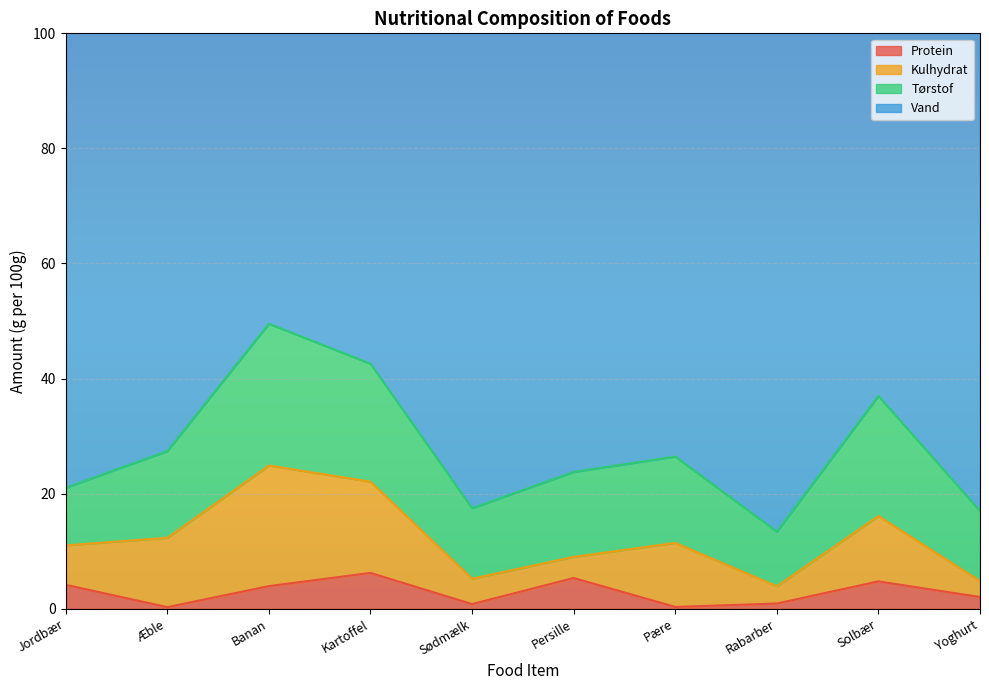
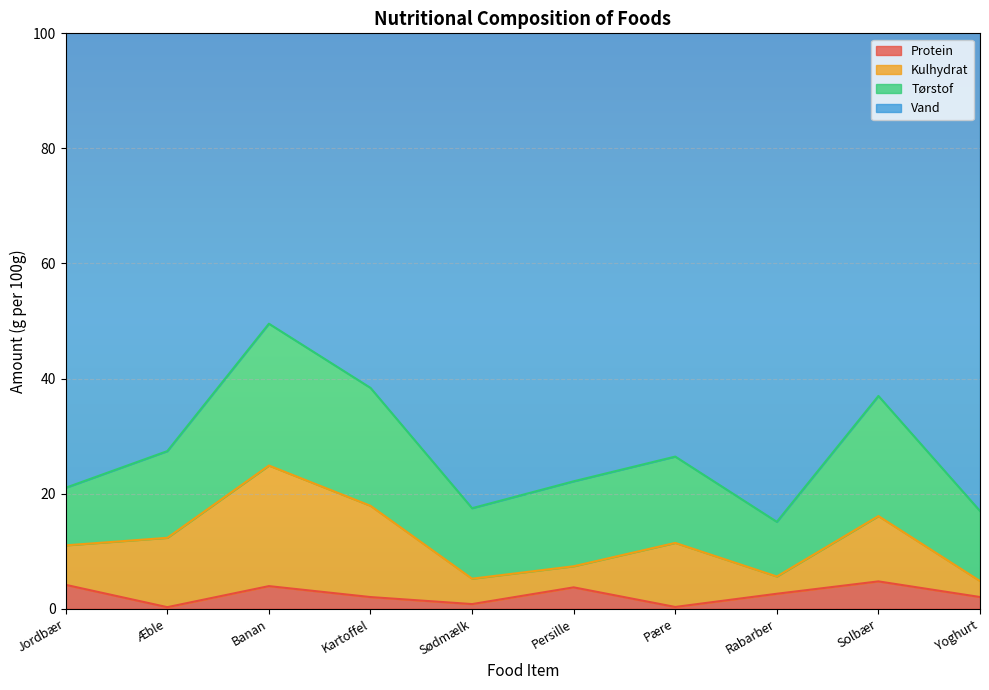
Protein, Kartoffel: 6 -> 2
Protein, Persille: 5 -> 4
Protein, Rabarber: 1 -> 3
